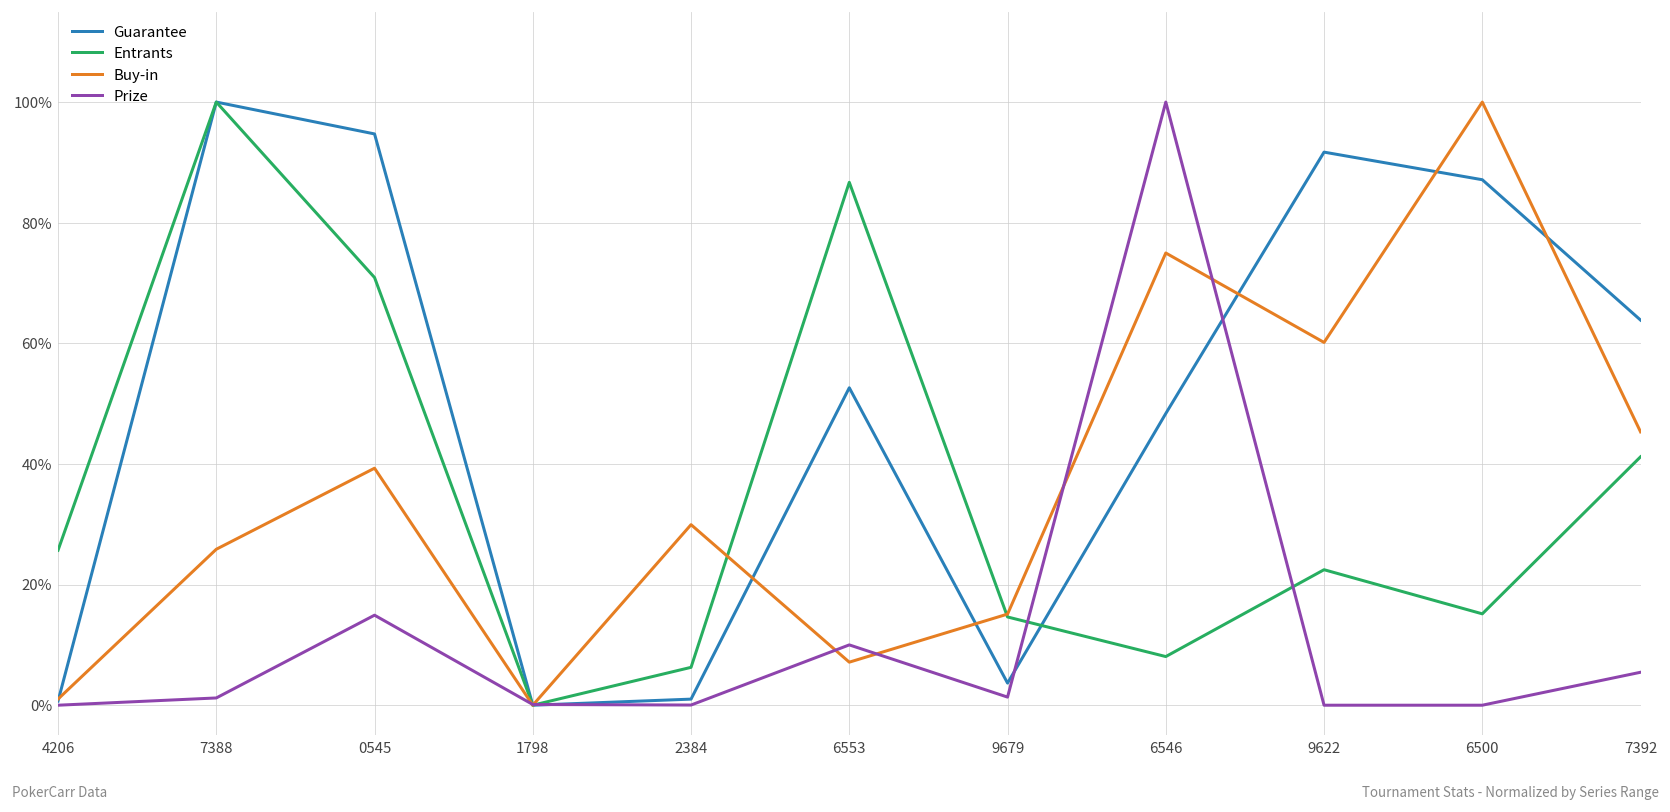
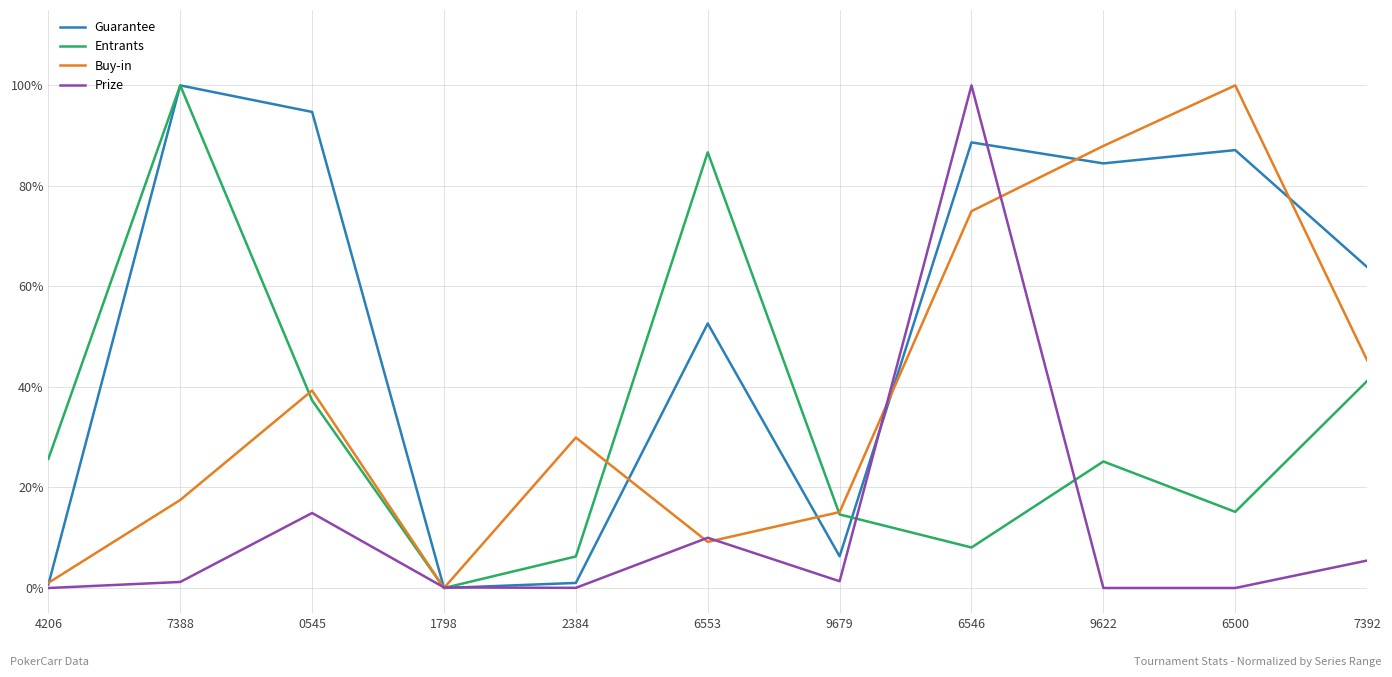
Buy-in, 7388: 26% -> 18%
Entrants, 0545: 71% -> 37%
Buy-in, 6553: 7% -> 9%
Guarantee, 9679: 4% -> 6%
Guarantee, 6546: 48% -> 89%
Guarantee, 9622: 92% -> 84%
Entrants, 9622: 22% -> 25%
Buy-in, 9622: 60% -> 88%
